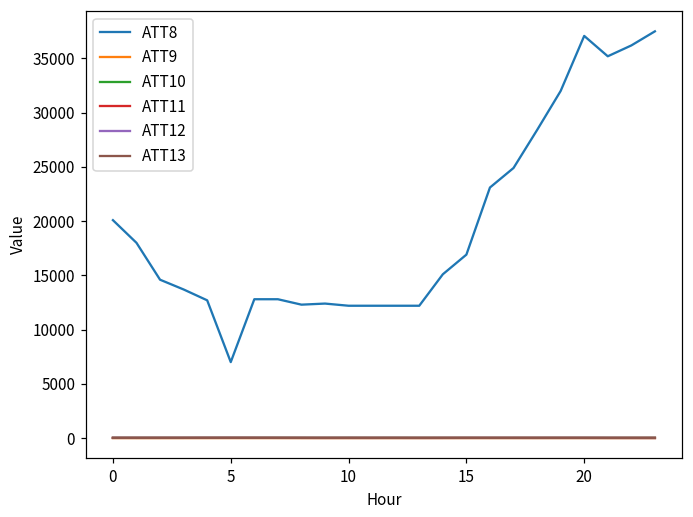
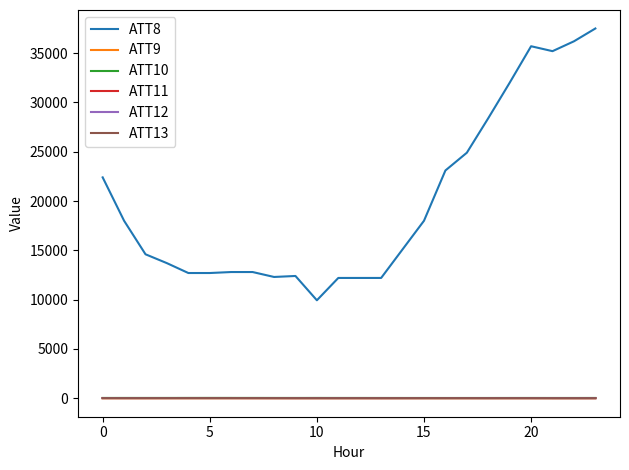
ATT8, 0: 20000 -> 22000
ATT8, 5: 7000 -> 13000
ATT8, 10: 12000 -> 10000
ATT8, 15: 17000 -> 18000
ATT8, 20: 37000 -> 36000
